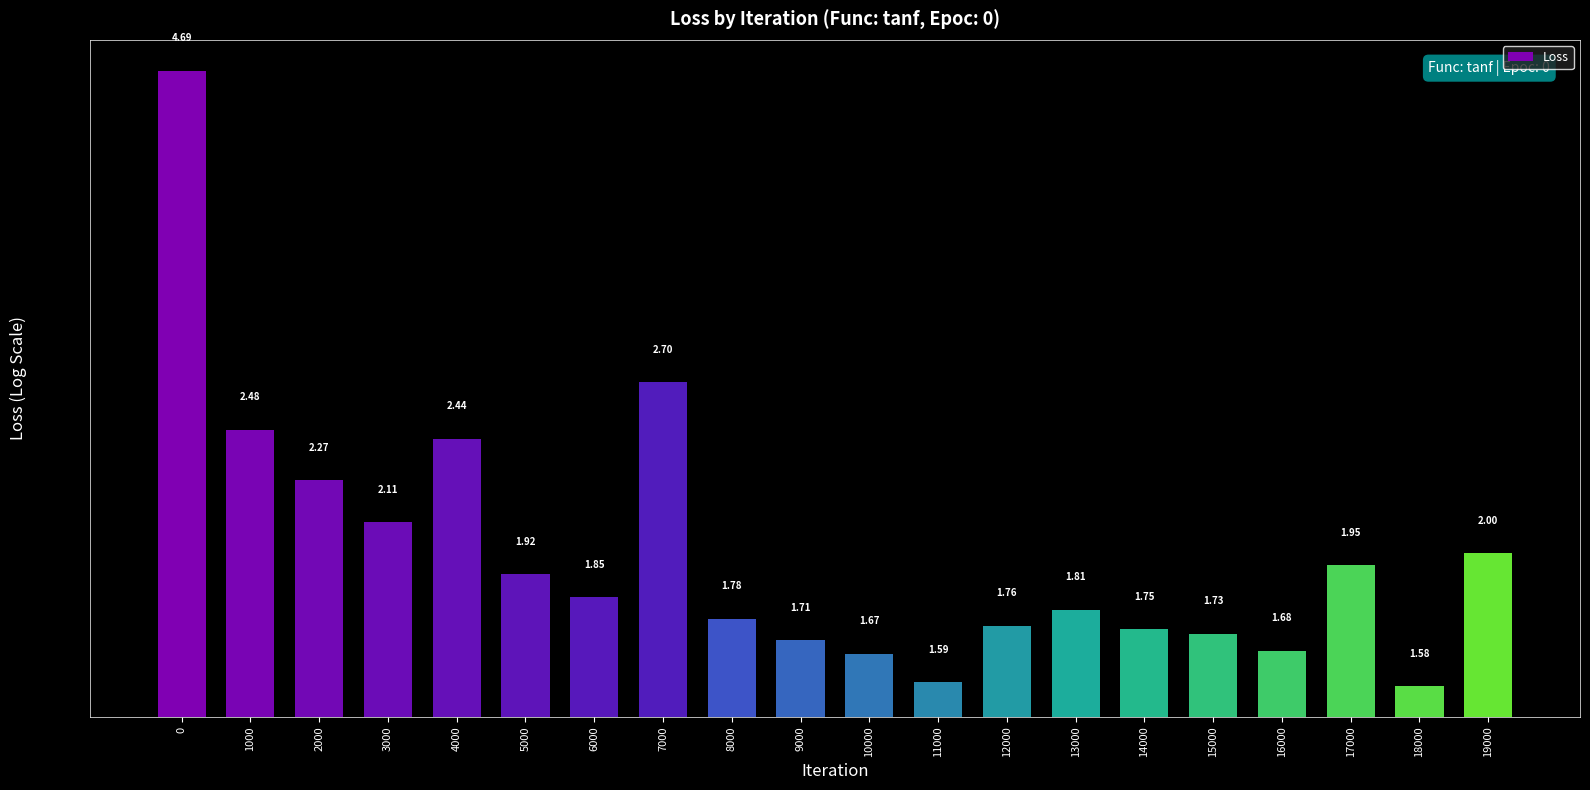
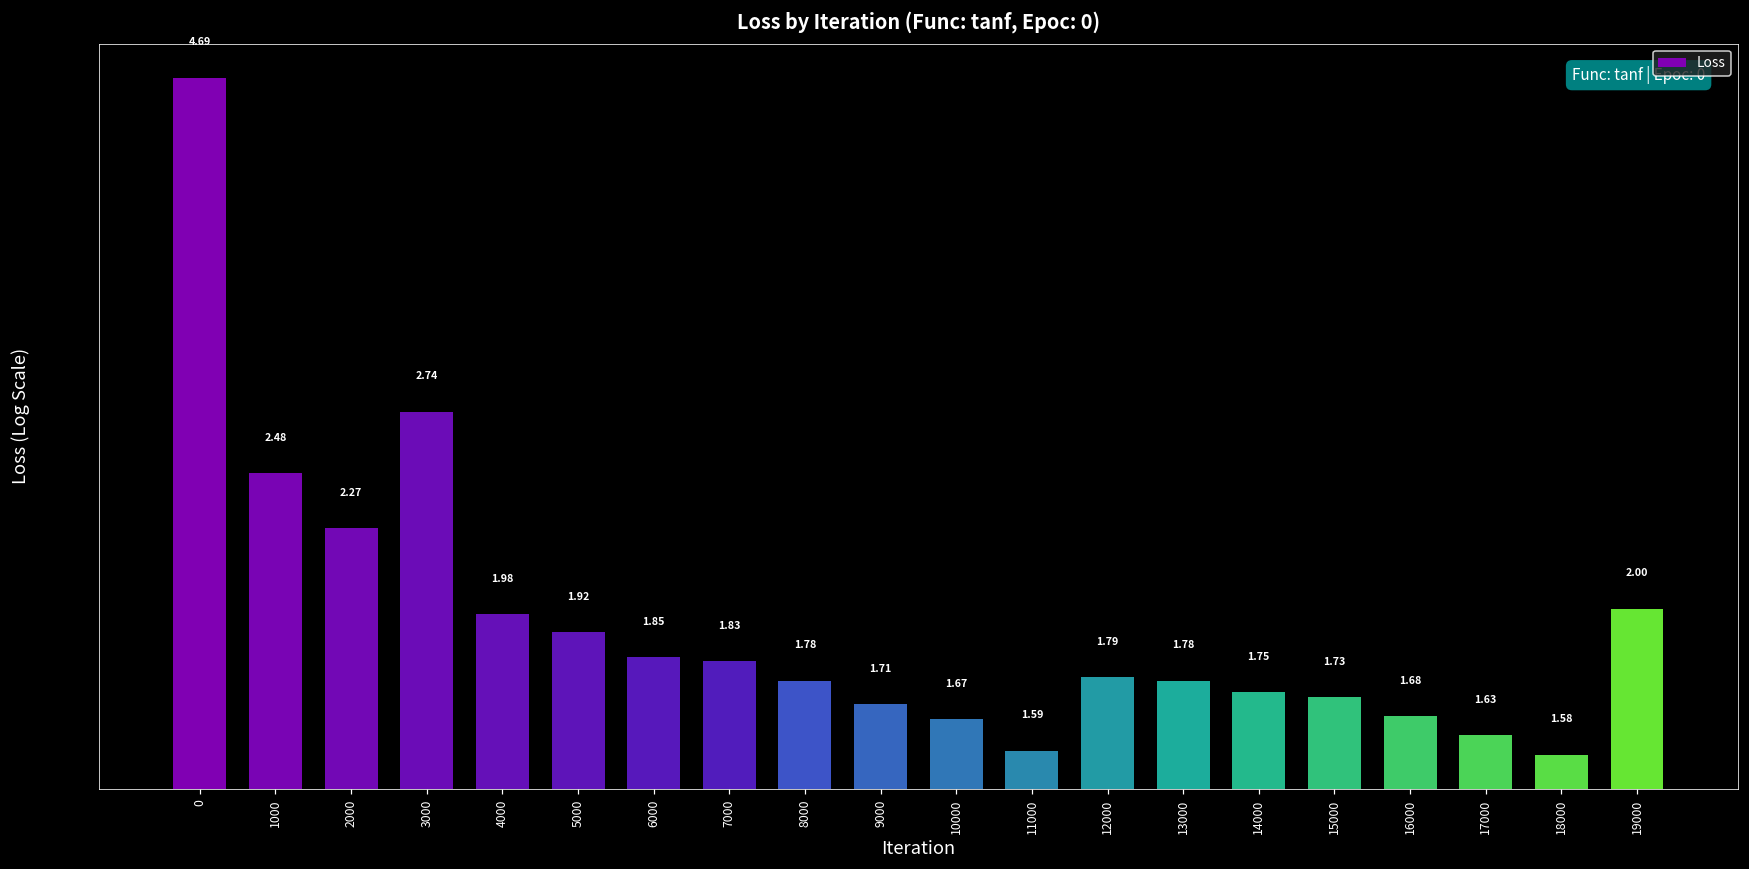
3000: 2.11 -> 2.74
4000: 2.44 -> 1.98
7000: 2.70 -> 1.83
12000: 1.76 -> 1.79
13000: 1.81 -> 1.78
17000: 1.95 -> 1.63
